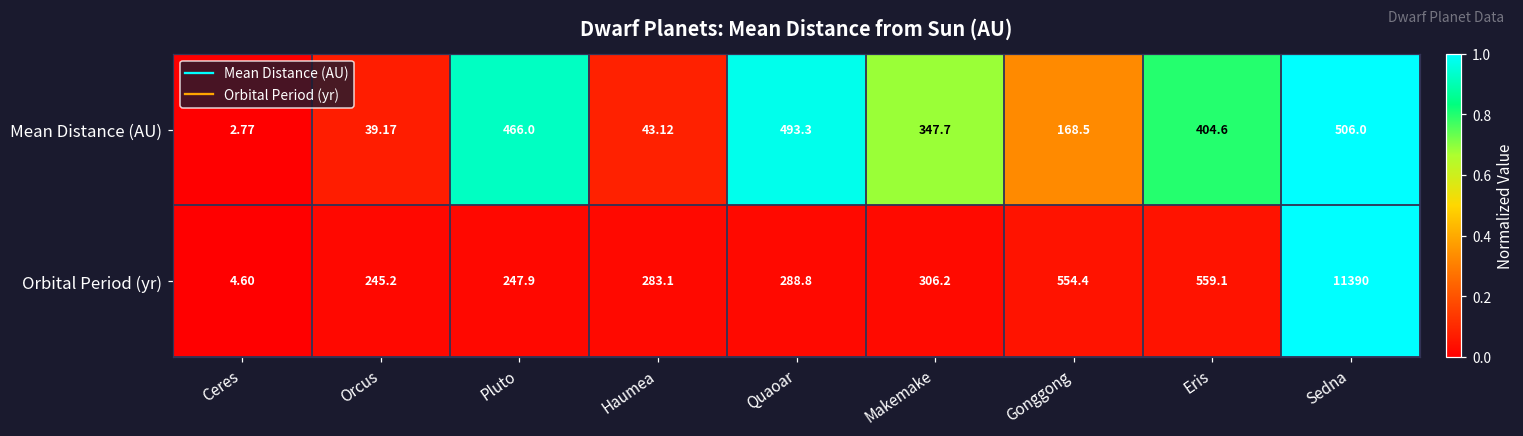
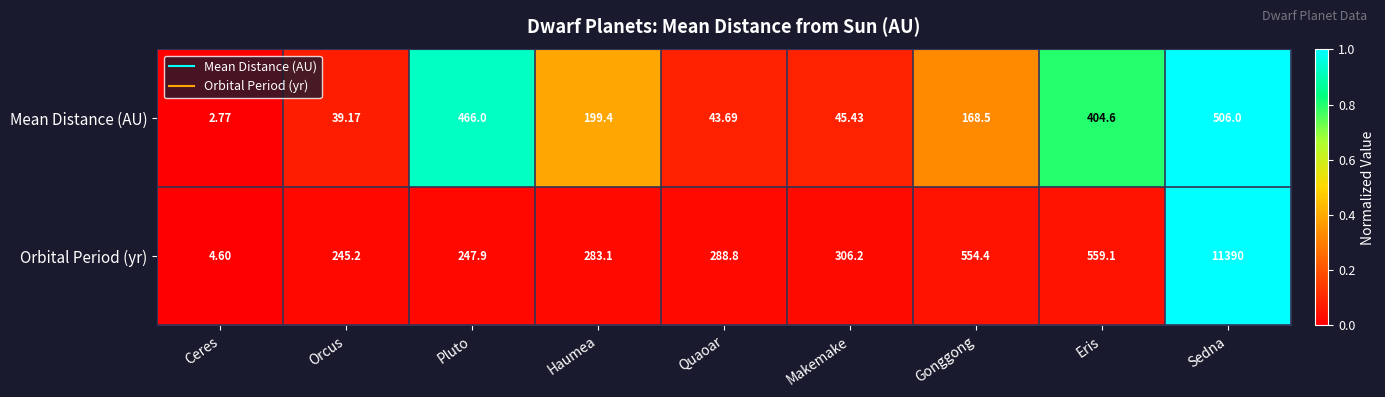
Mean Distance (AU), Haumea: 43.12 -> 199.4
Mean Distance (AU), Quaoar: 493.3 -> 43.69
Mean Distance (AU), Makemake: 347.7 -> 45.43
